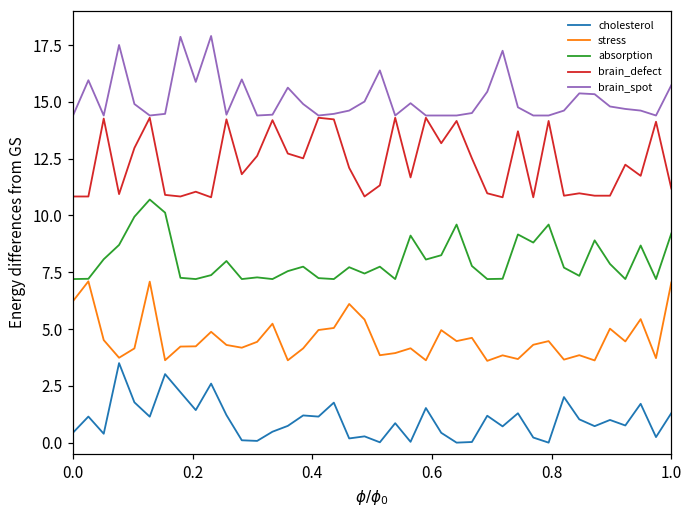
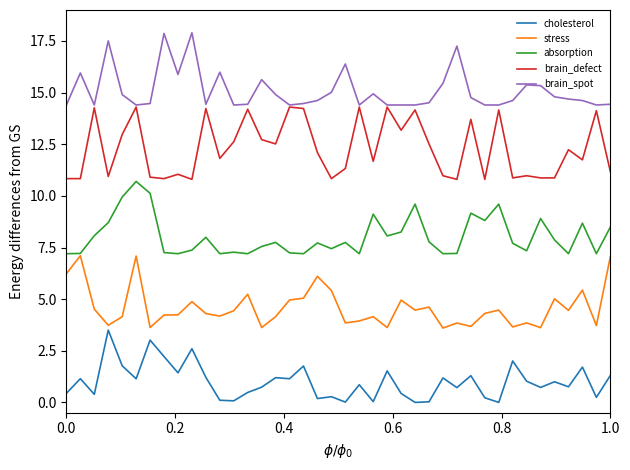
absorption, 1.0: 9.2 -> 8.5
brain_spot, 1.0: 15.7 -> 14.4
